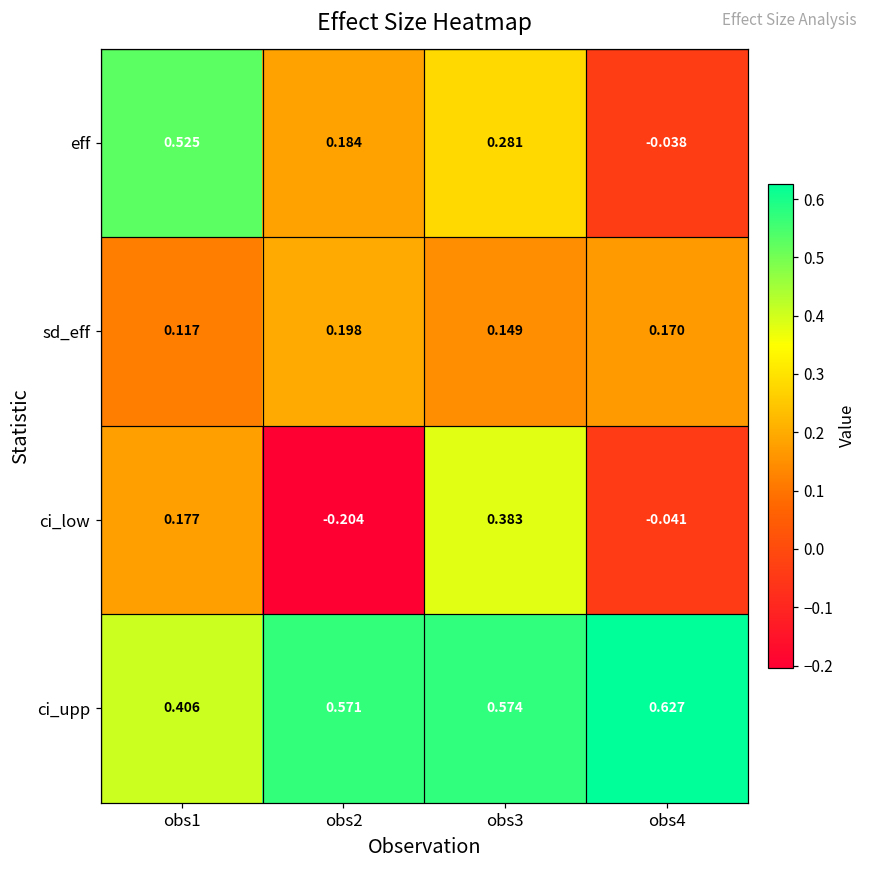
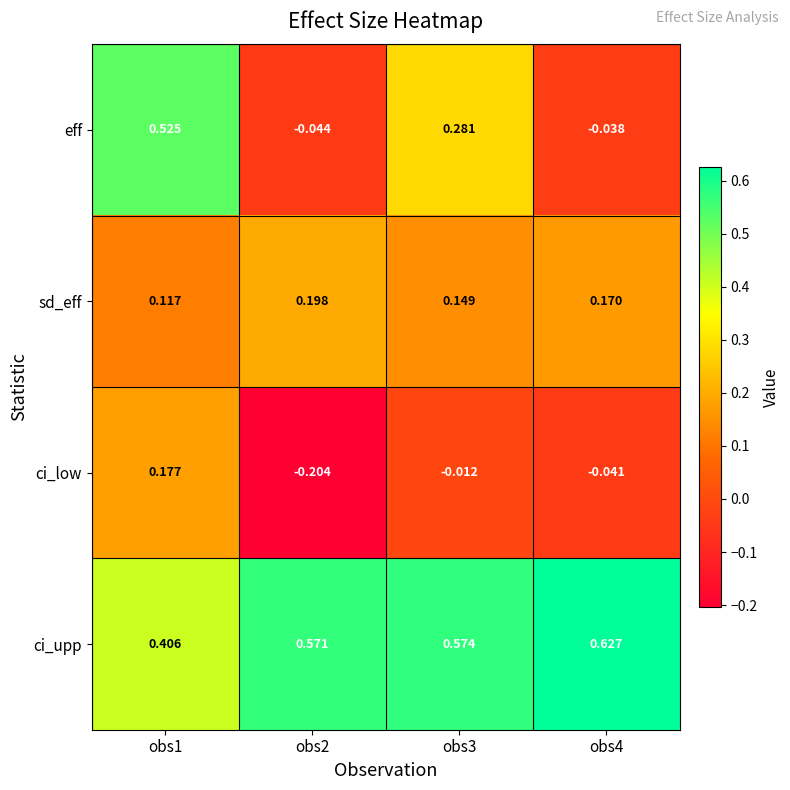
eff, obs2: 0.184 -> -0.044
ci_low, obs3: 0.383 -> -0.012
